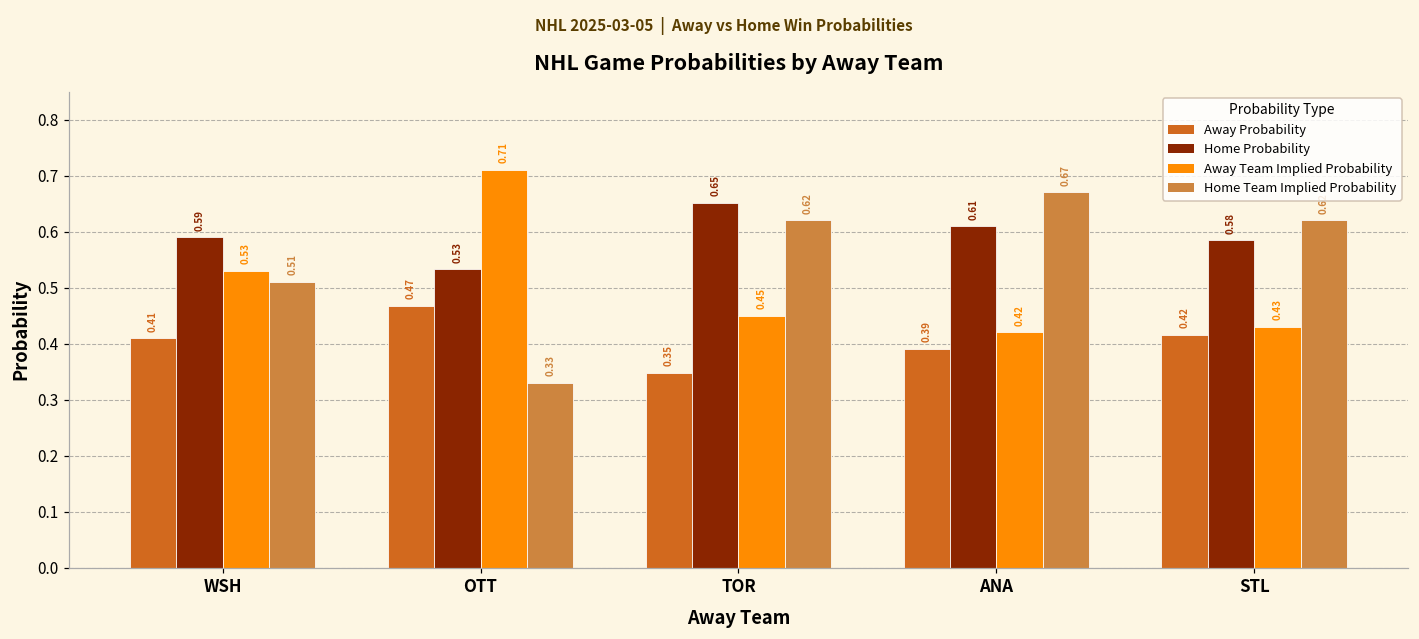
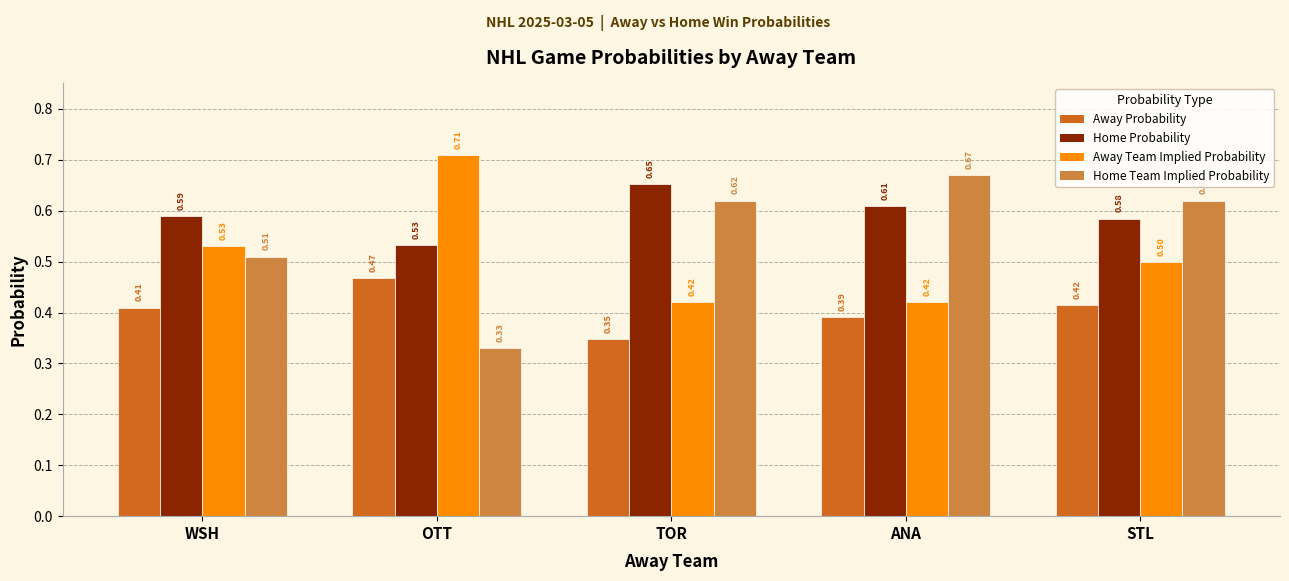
Away Team Implied Probability, TOR: 0.45 -> 0.42
Away Team Implied Probability, STL: 0.43 -> 0.50
